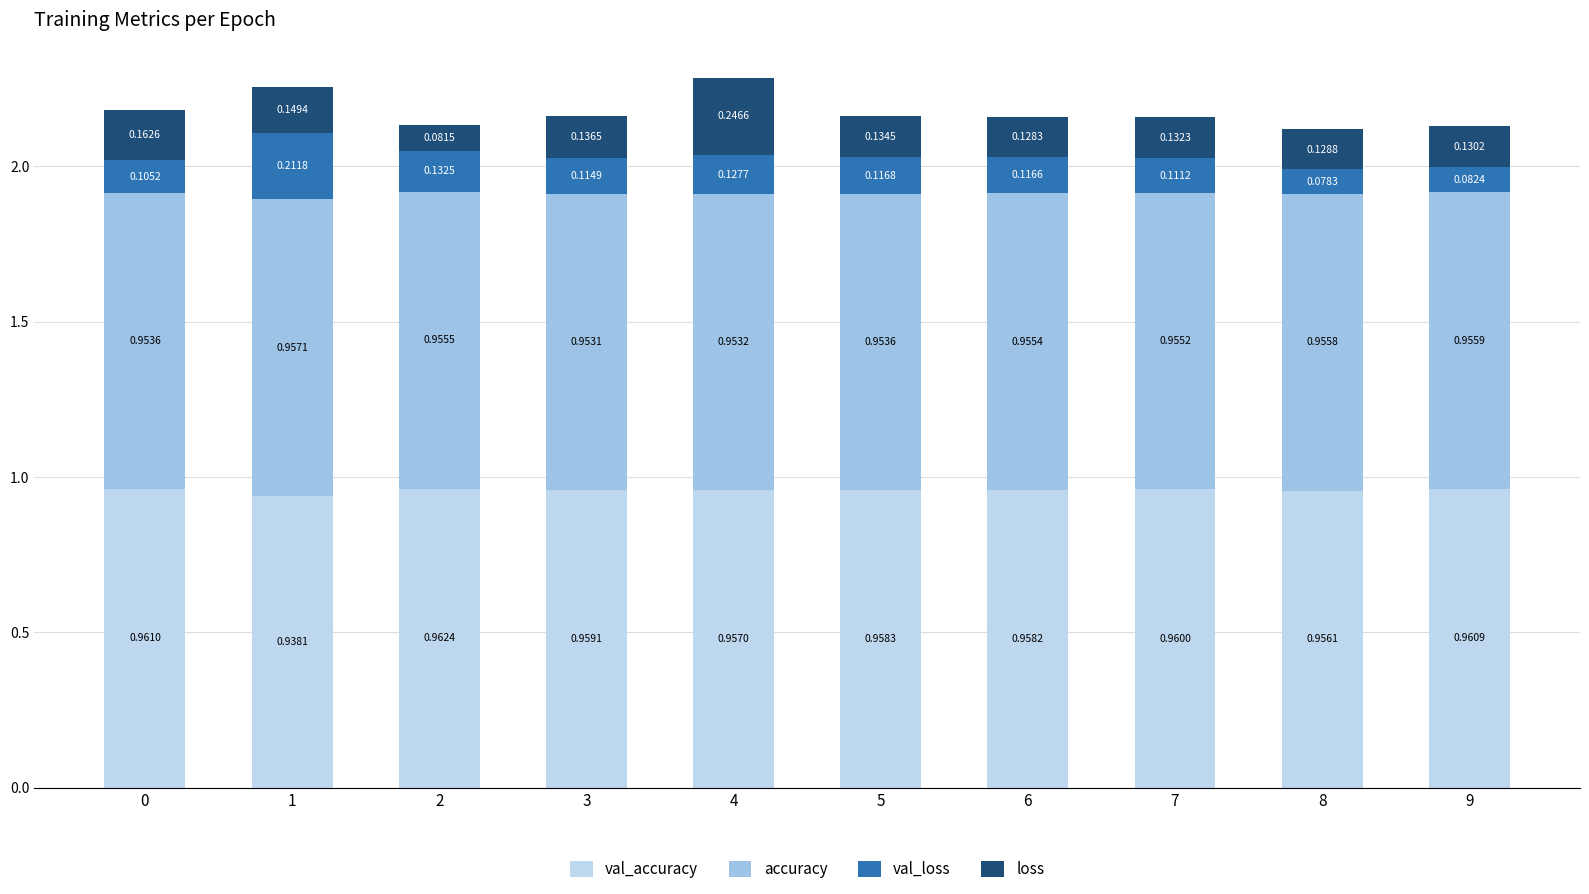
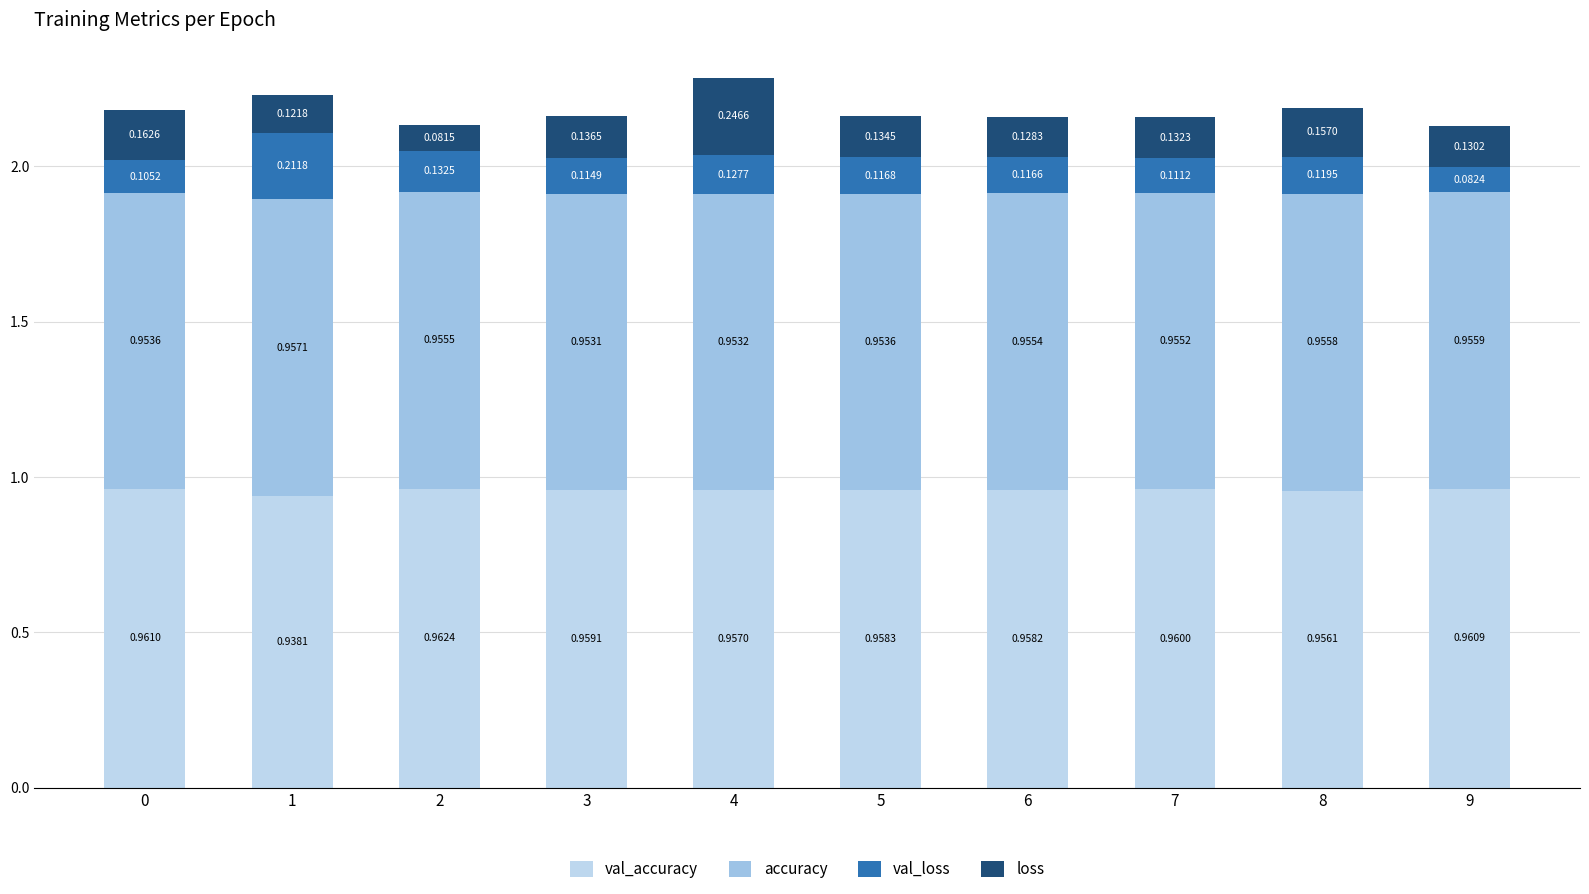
loss, 1: 0.1494 -> 0.1218
val_loss, 8: 0.0783 -> 0.1195
loss, 8: 0.1288 -> 0.1570
